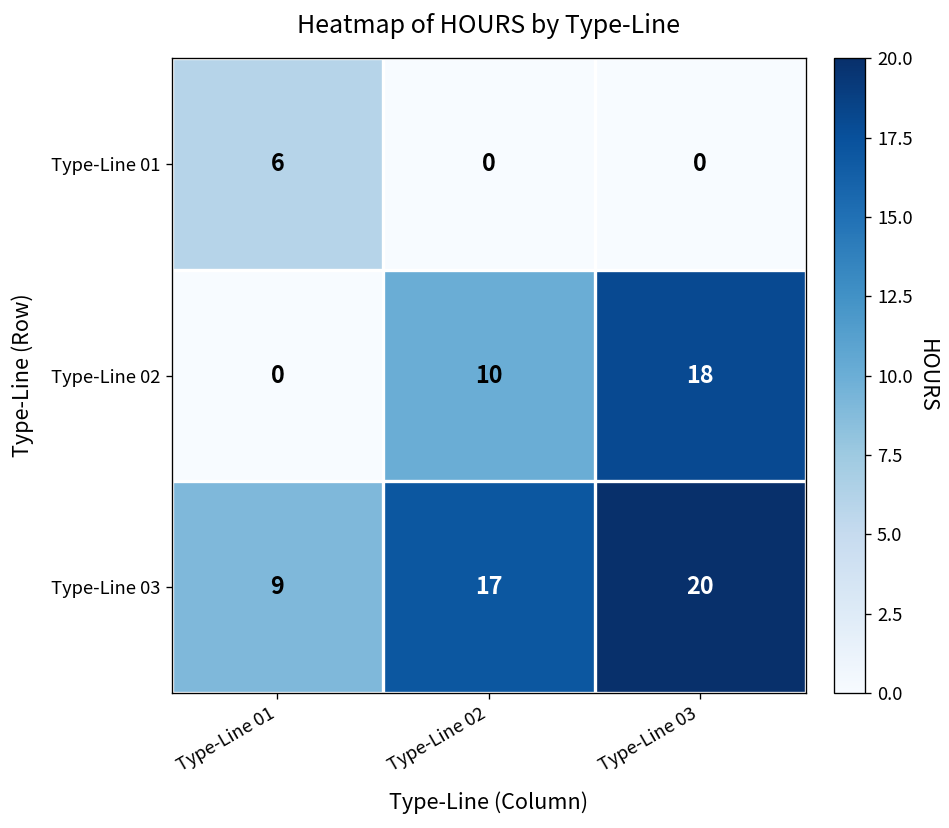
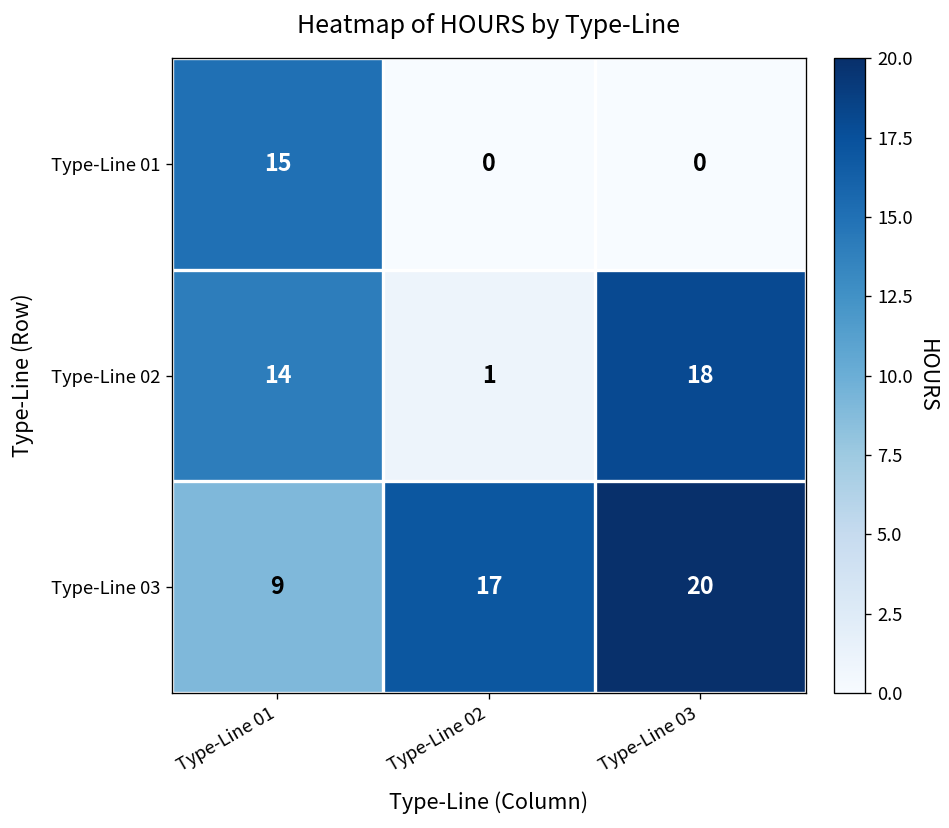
Type-Line 01, Type-Line 01: 6 -> 15
Type-Line 02, Type-Line 01: 0 -> 14
Type-Line 02, Type-Line 02: 10 -> 1
